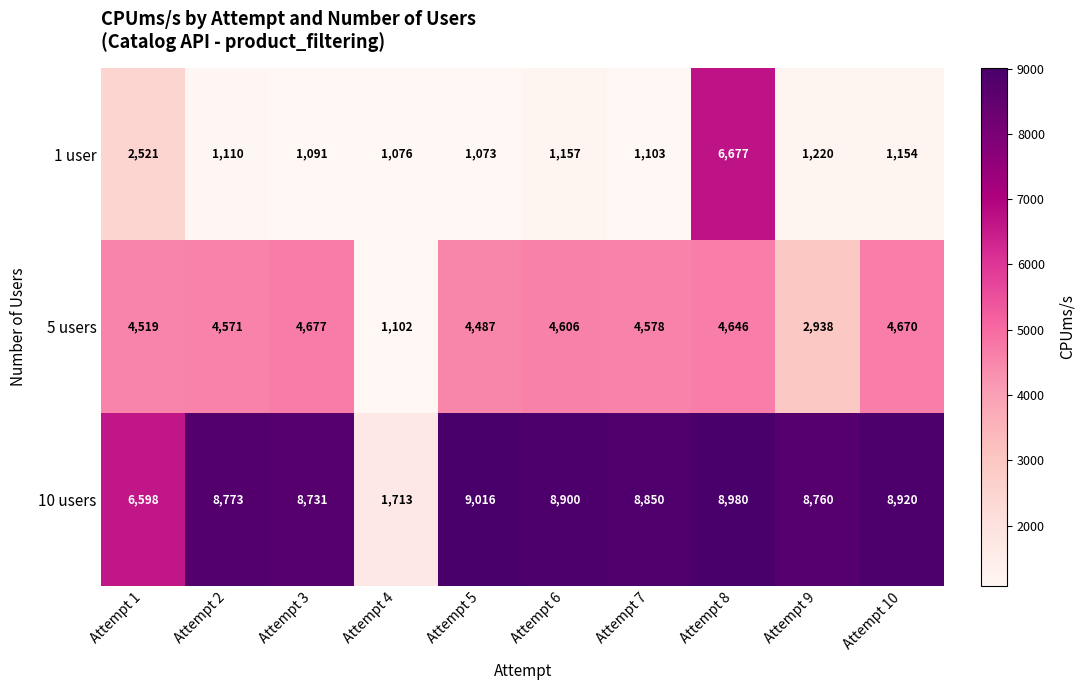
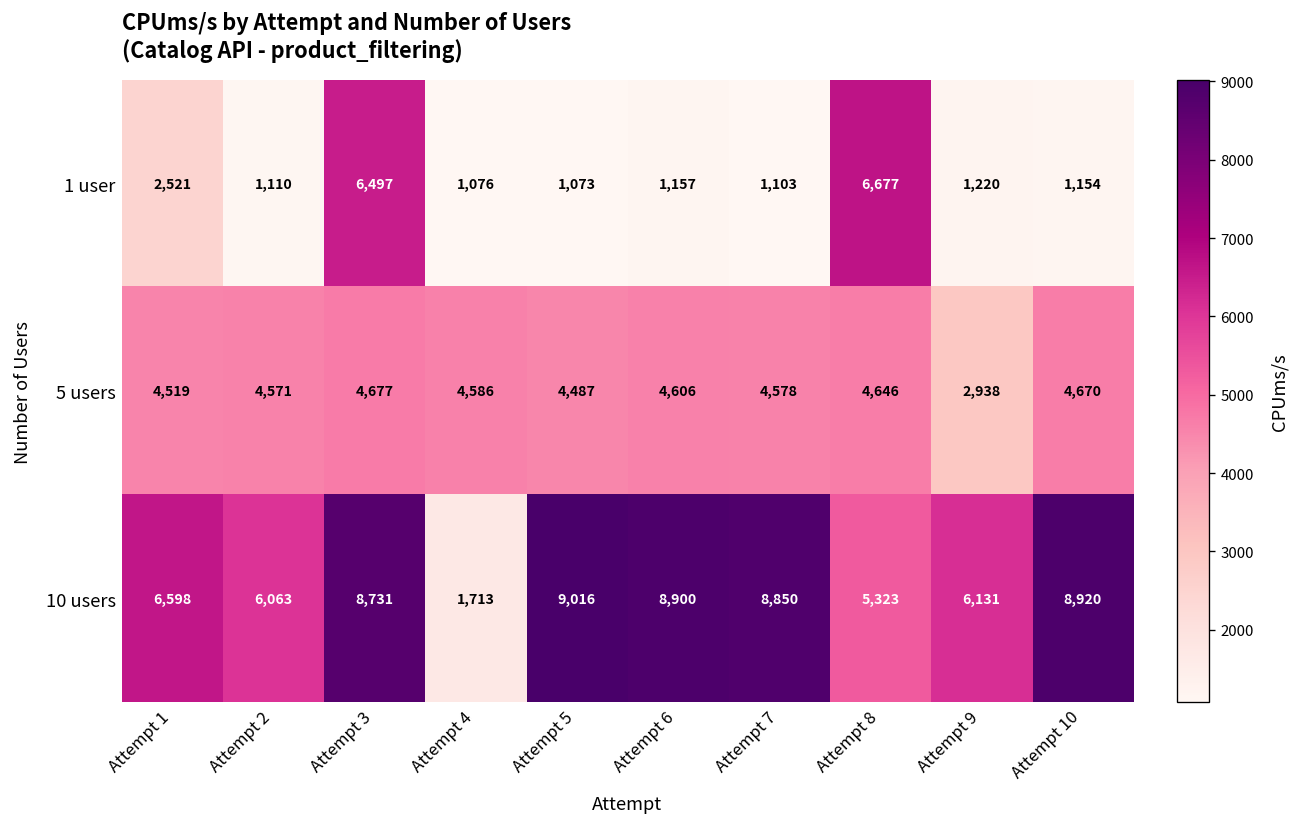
1 user, Attempt 3: 1,091 -> 6,497
5 users, Attempt 4: 1,102 -> 4,586
10 users, Attempt 2: 8,773 -> 6,063
10 users, Attempt 8: 8,980 -> 5,323
10 users, Attempt 9: 8,760 -> 6,131
